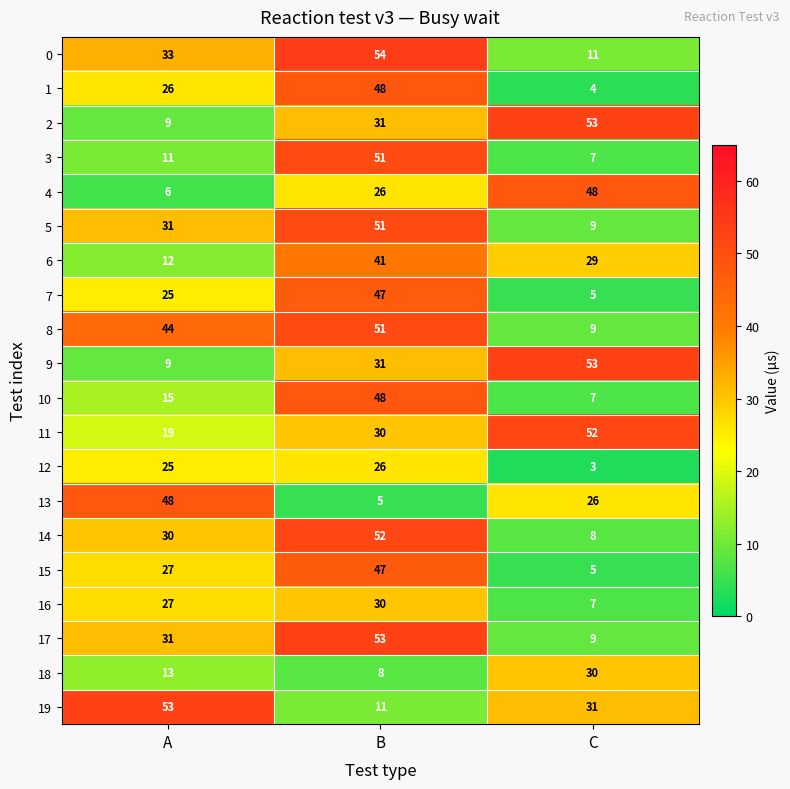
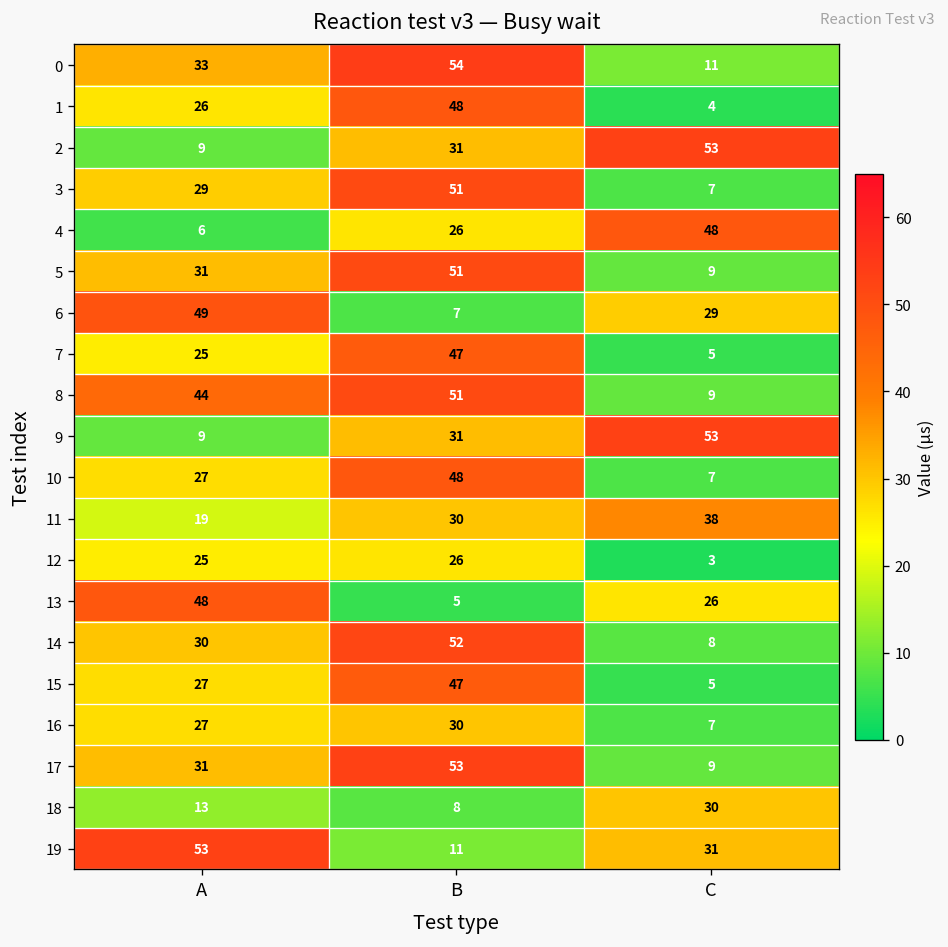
3, A: 11 -> 29
6, A: 12 -> 49
6, B: 41 -> 7
10, A: 15 -> 27
11, C: 52 -> 38
